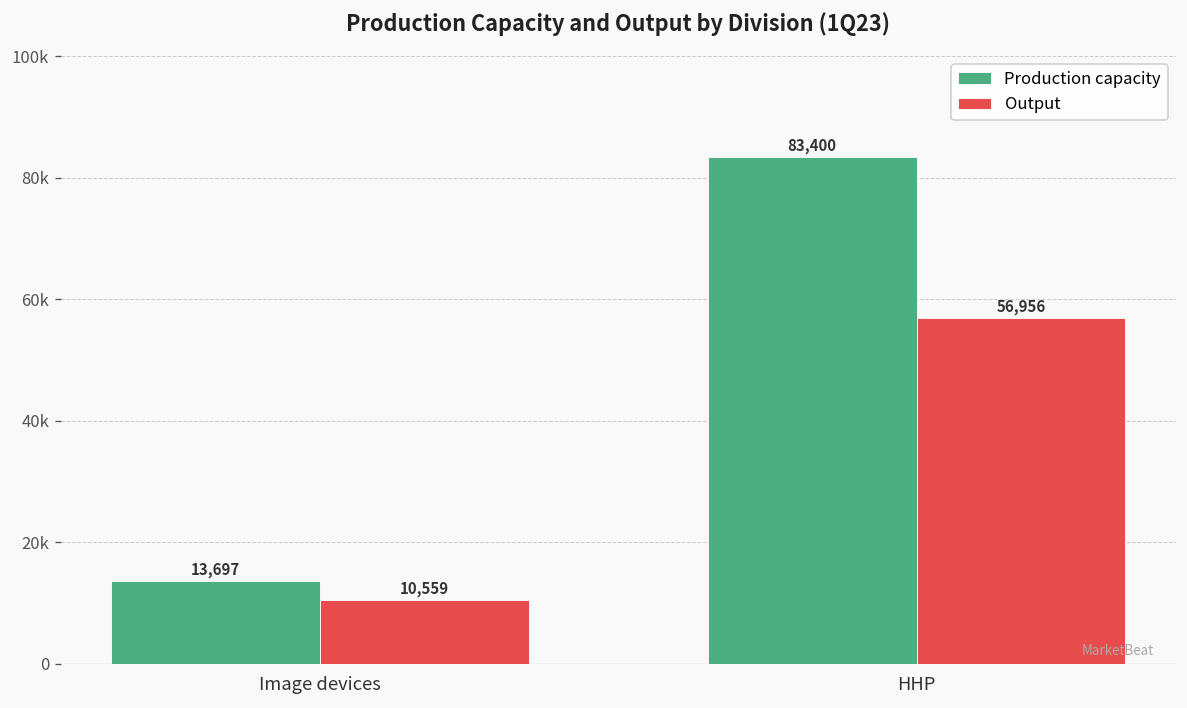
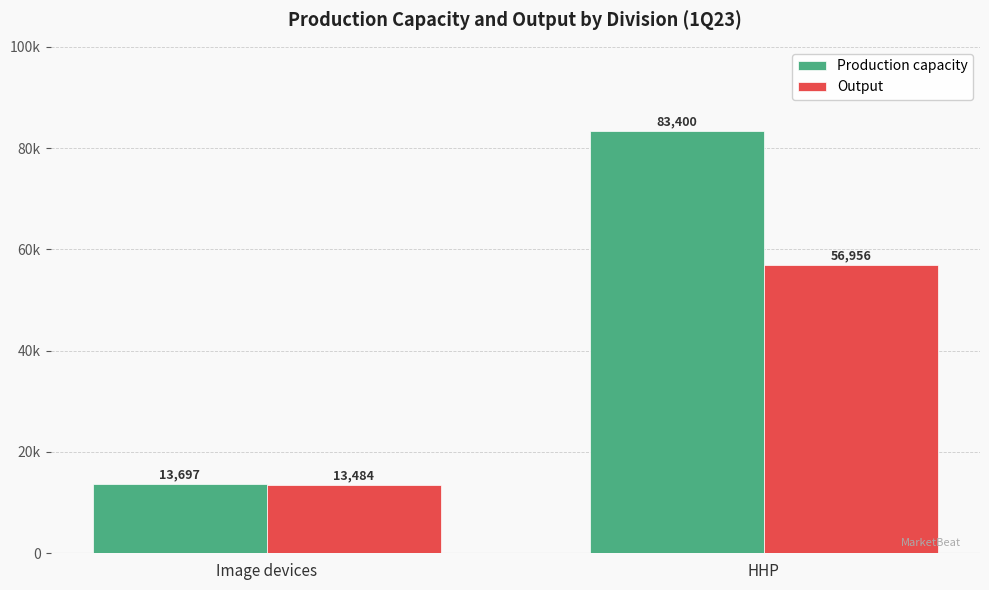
Output, Image devices: 10,559 -> 13,484
